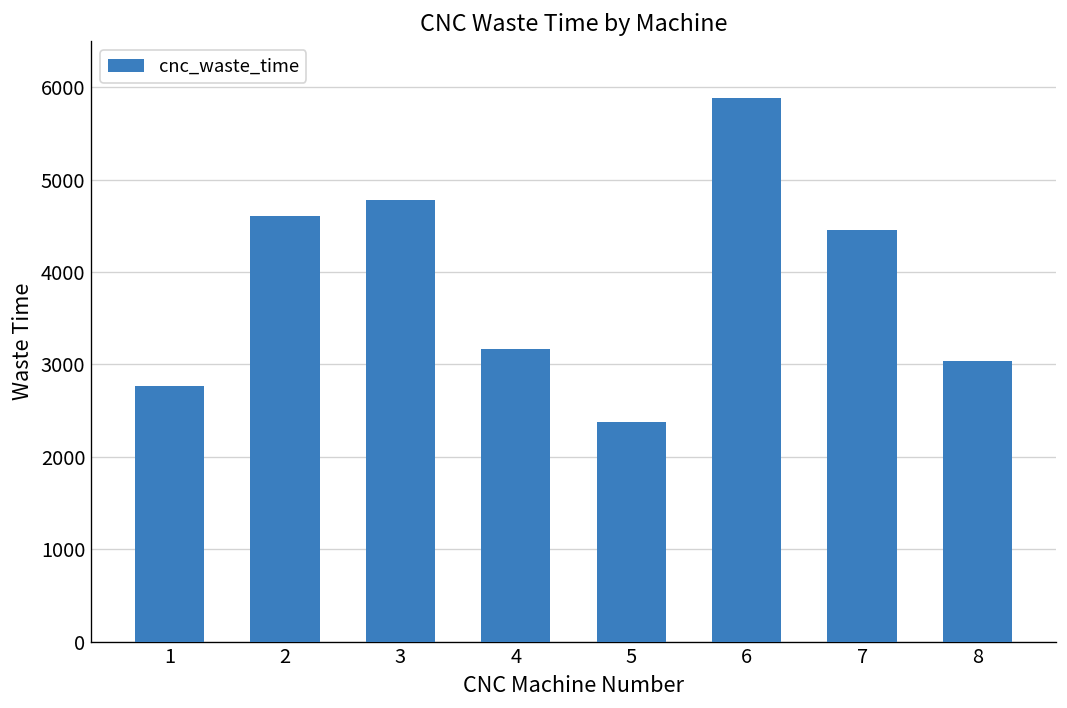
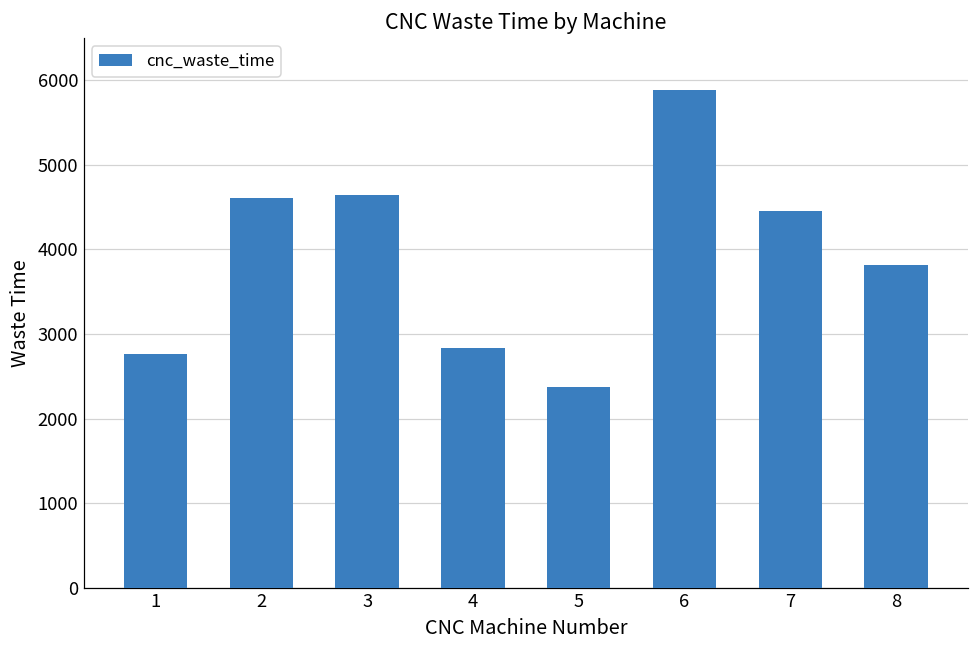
3: 4800 -> 4600
4: 3200 -> 2800
8: 3000 -> 3800
